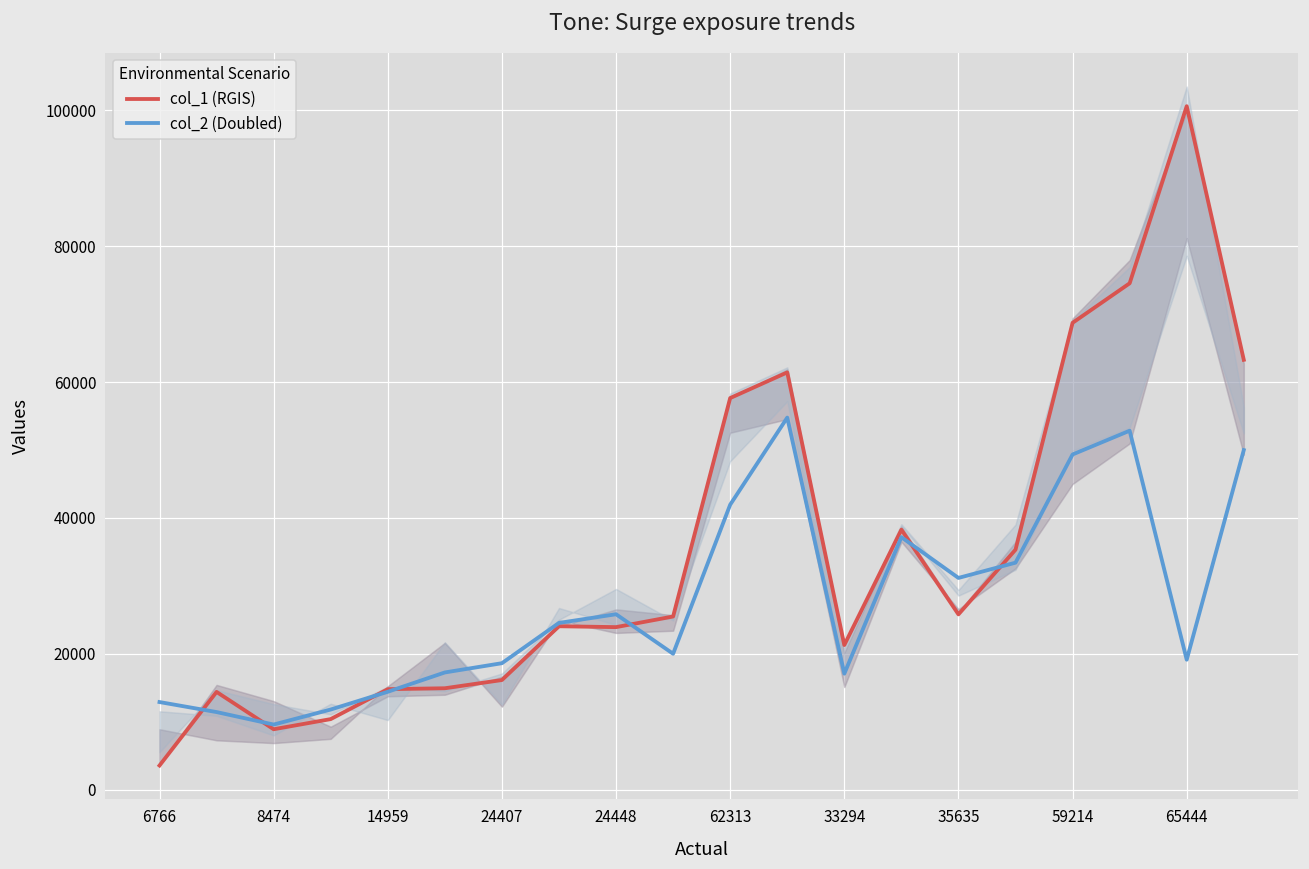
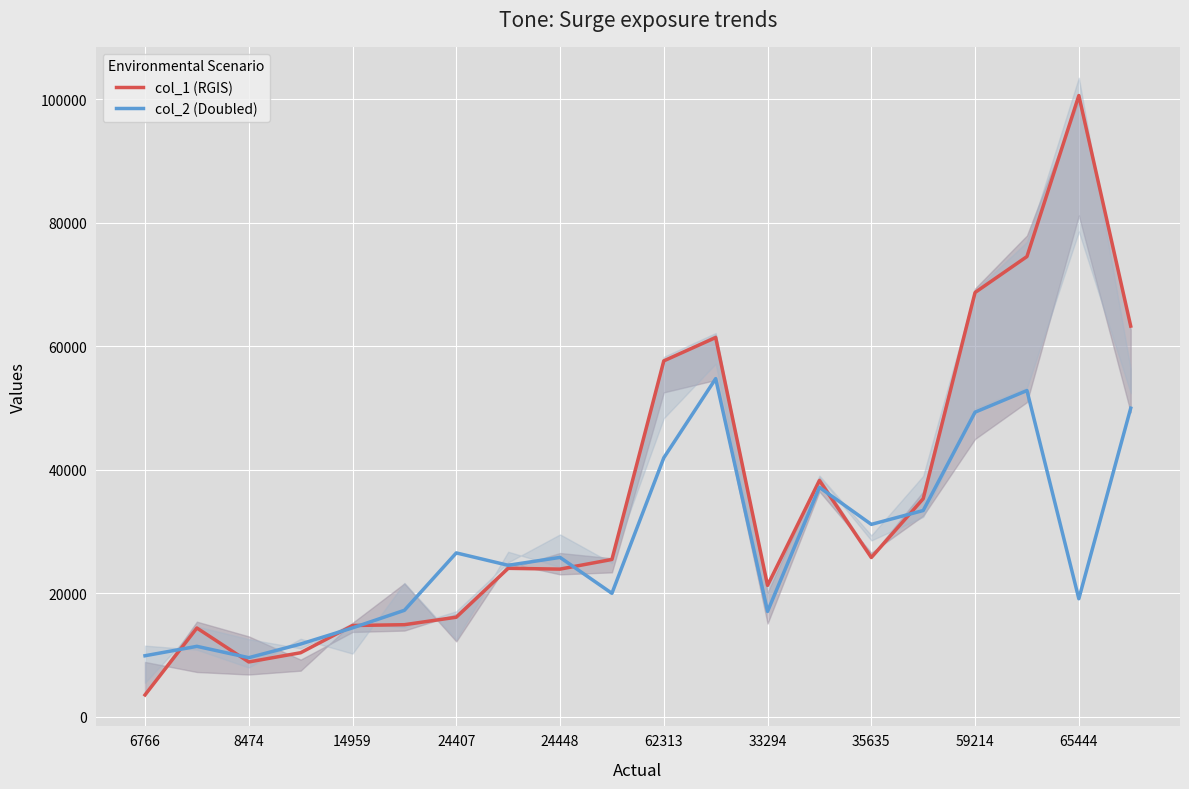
col_2 (Doubled), 6766: 13000 -> 10000
col_2 (Doubled), 24407: 19000 -> 27000
